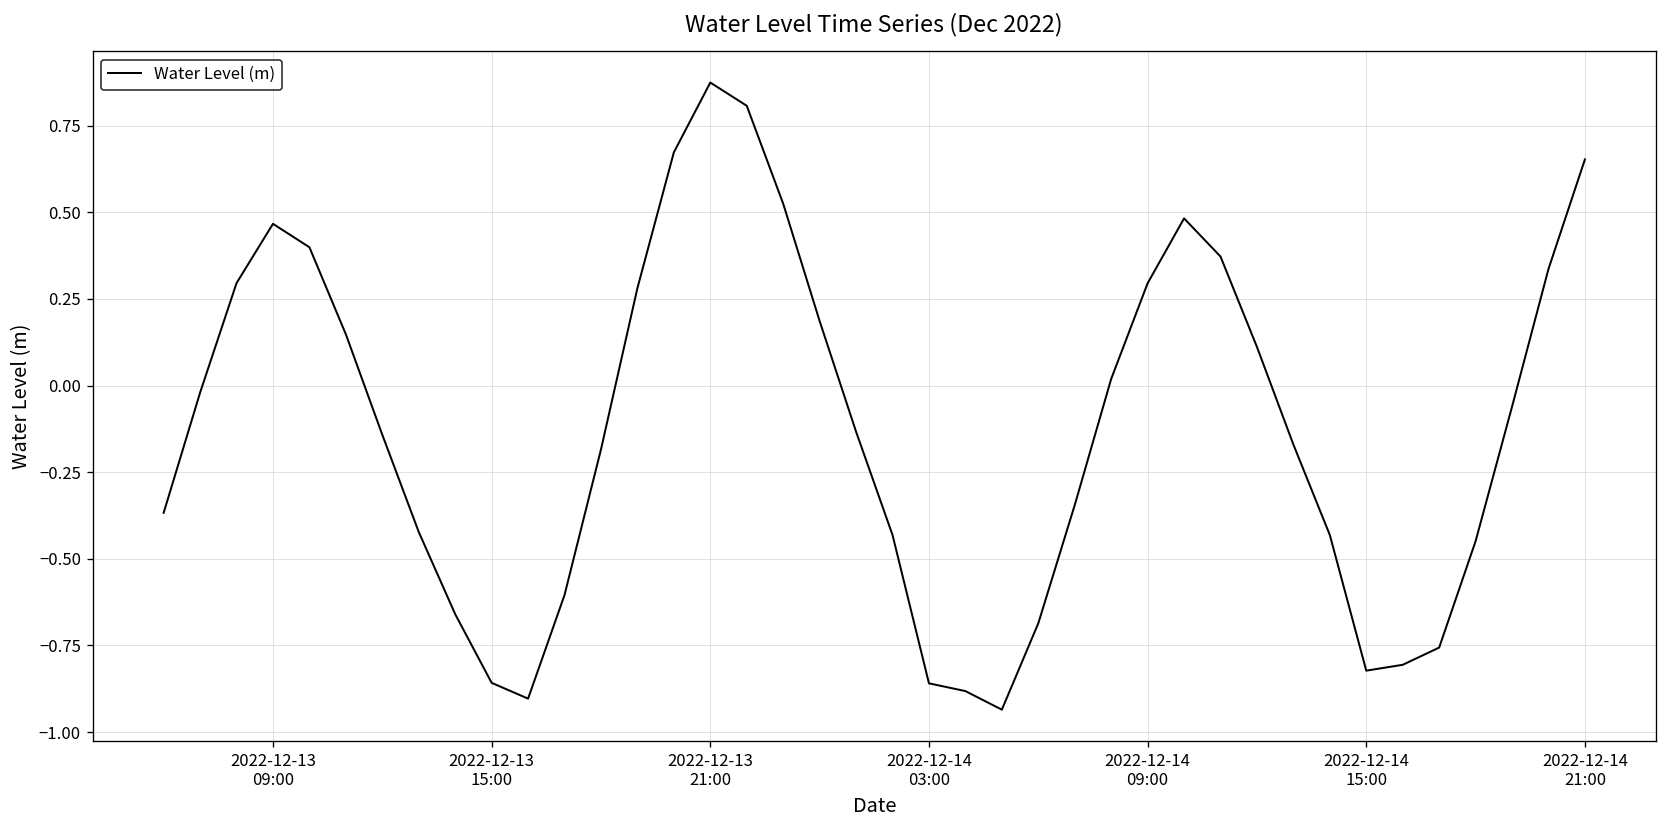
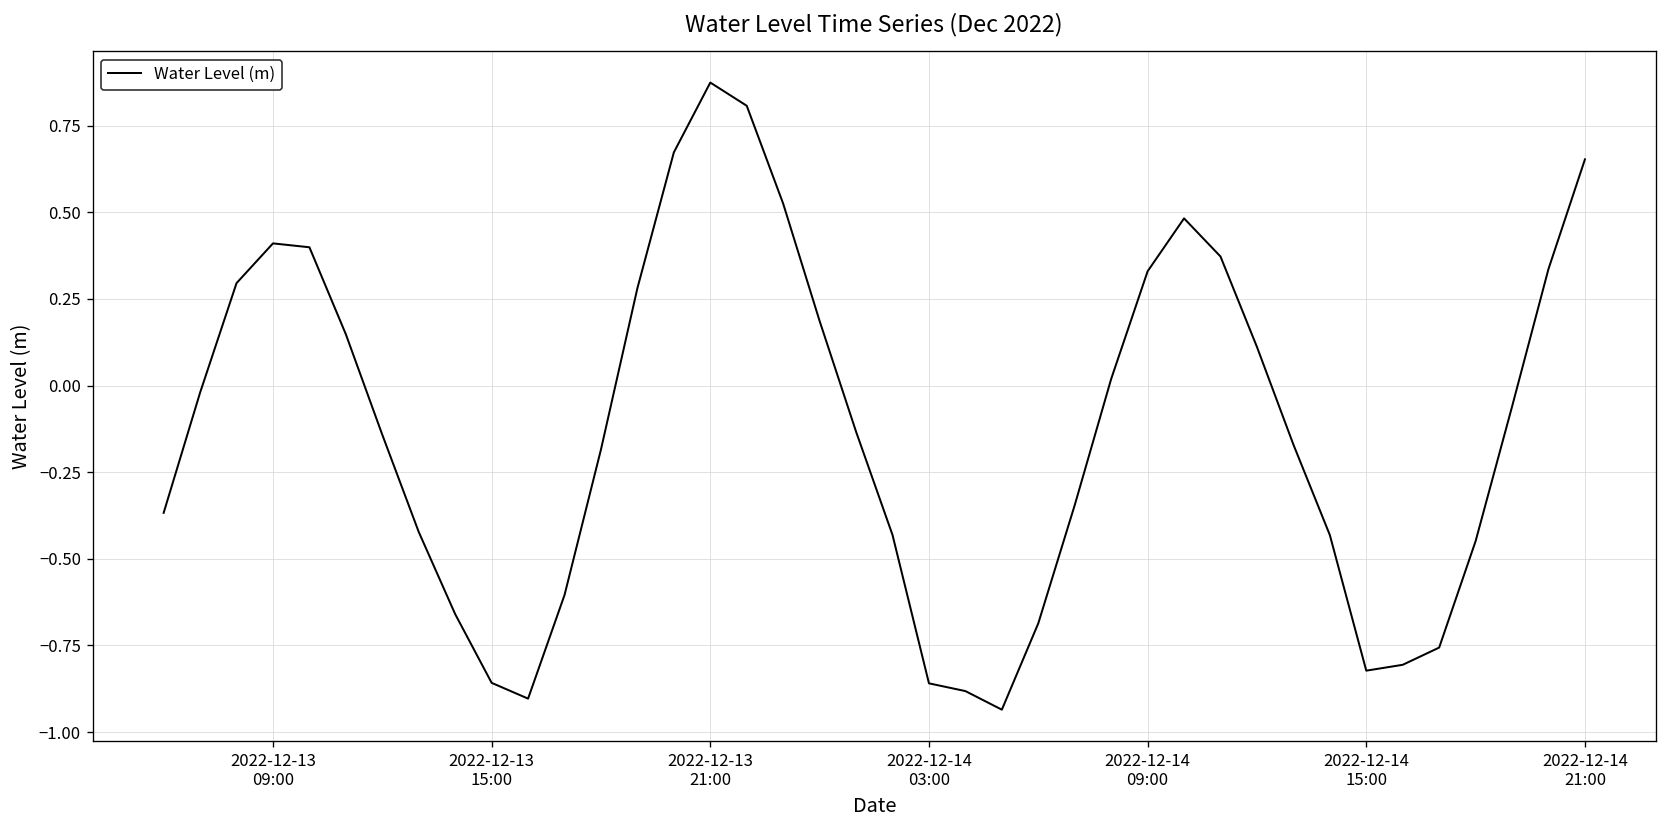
2022-12-13 09:00: 0.47 -> 0.41
2022-12-14 09:00: 0.30 -> 0.33
